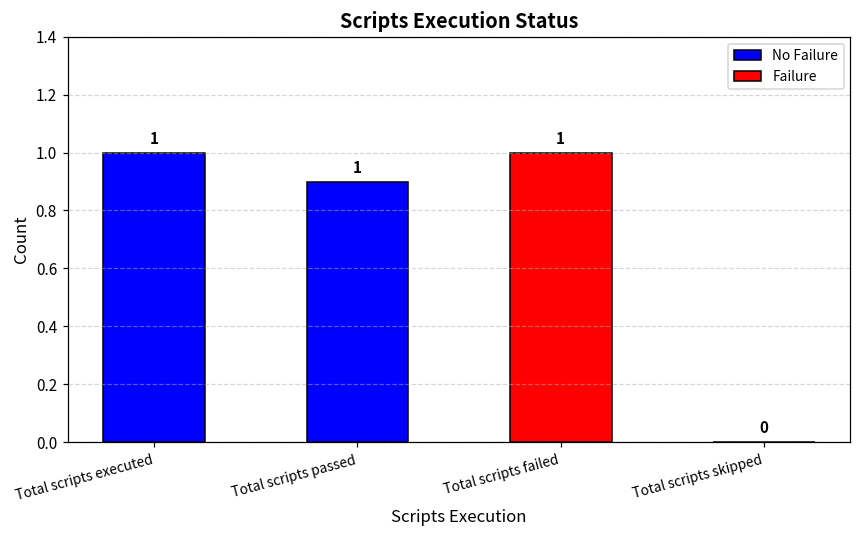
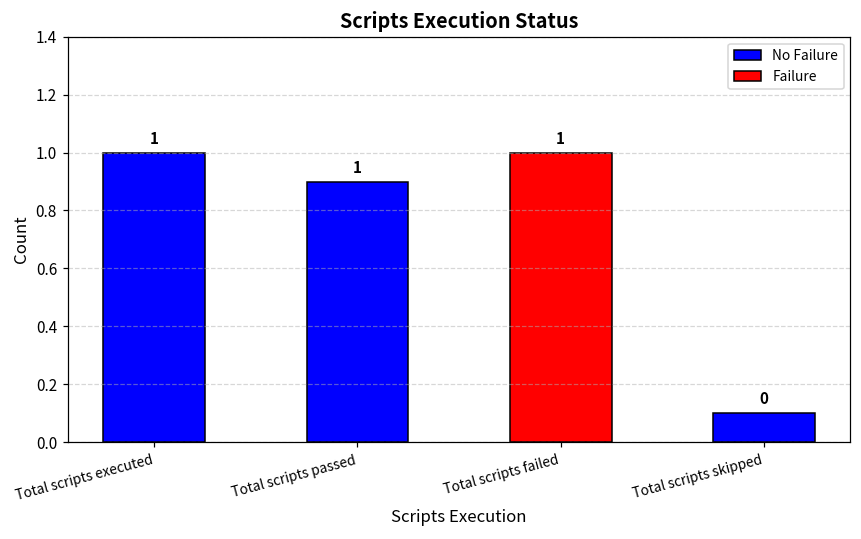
Total scripts skipped: 0.0 -> 0.1
